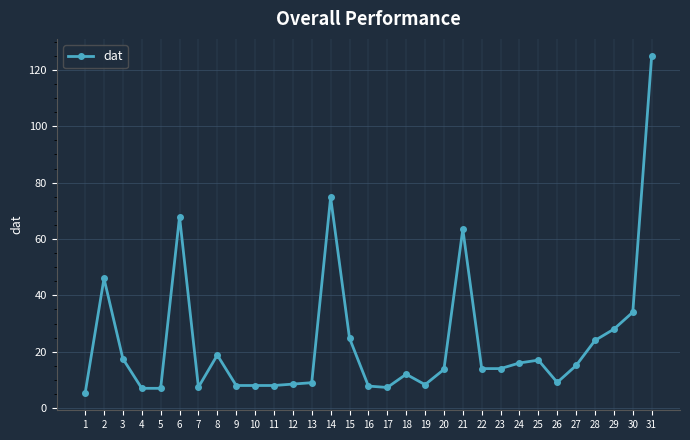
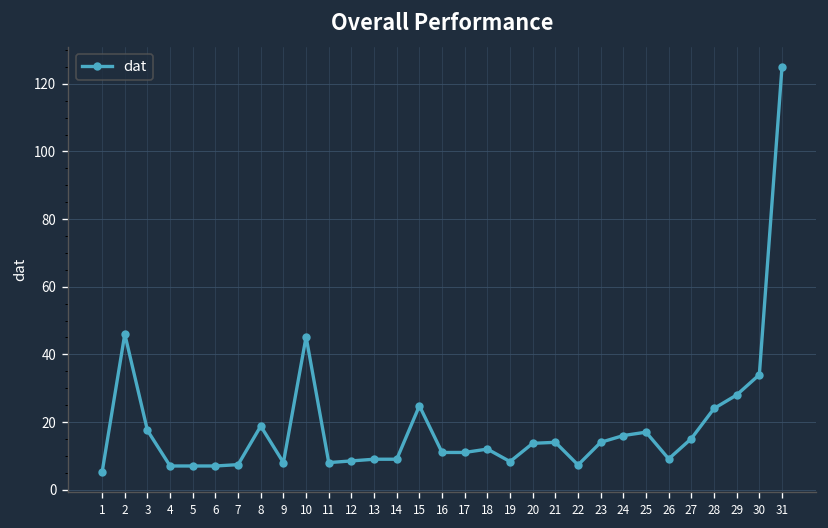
6: 68 -> 7
10: 8 -> 45
14: 75 -> 9
16: 8 -> 11
17: 7 -> 11
21: 64 -> 14
22: 14 -> 7
